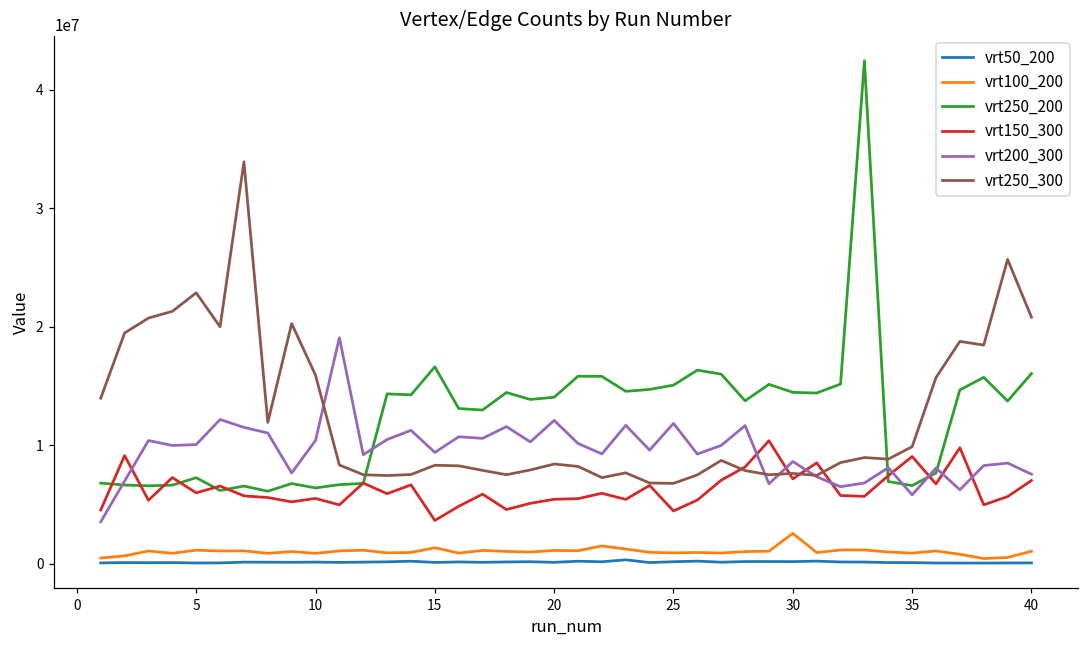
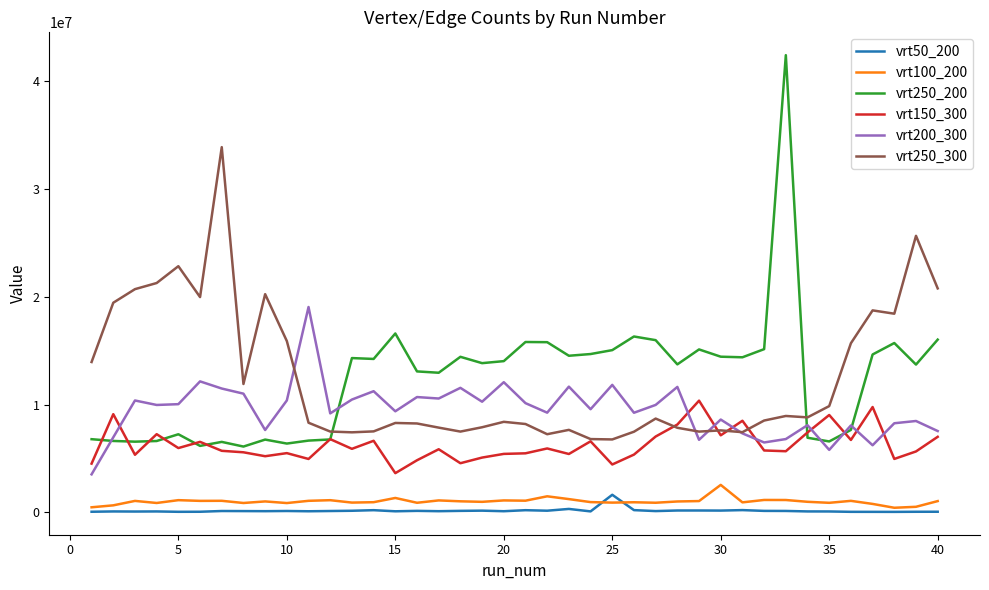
vrt50_200, 25: 200000 -> 1600000
